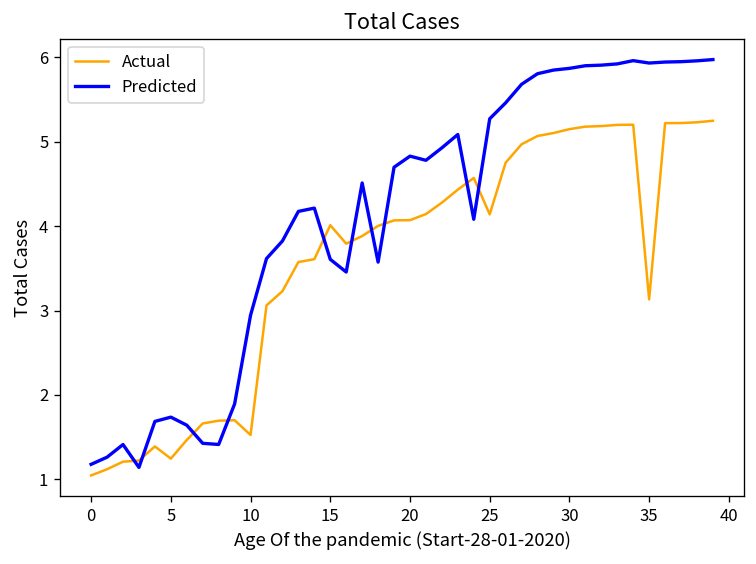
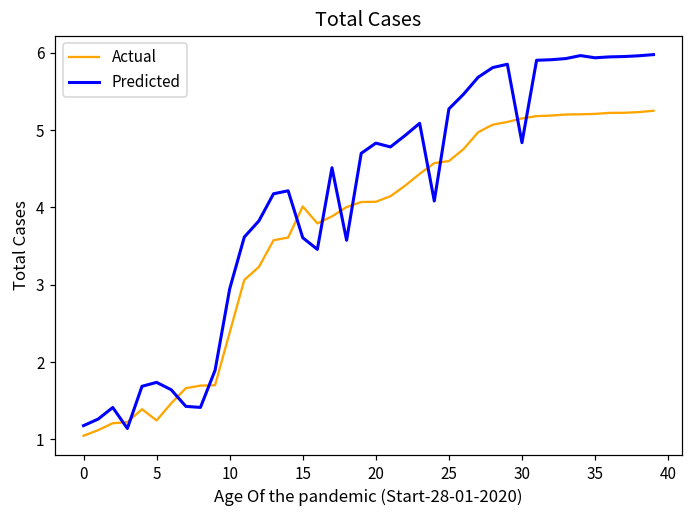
Actual, 10: 1.5 -> 2.4
Actual, 25: 4.1 -> 4.6
Predicted, 30: 5.9 -> 4.8
Actual, 35: 3.1 -> 5.2
